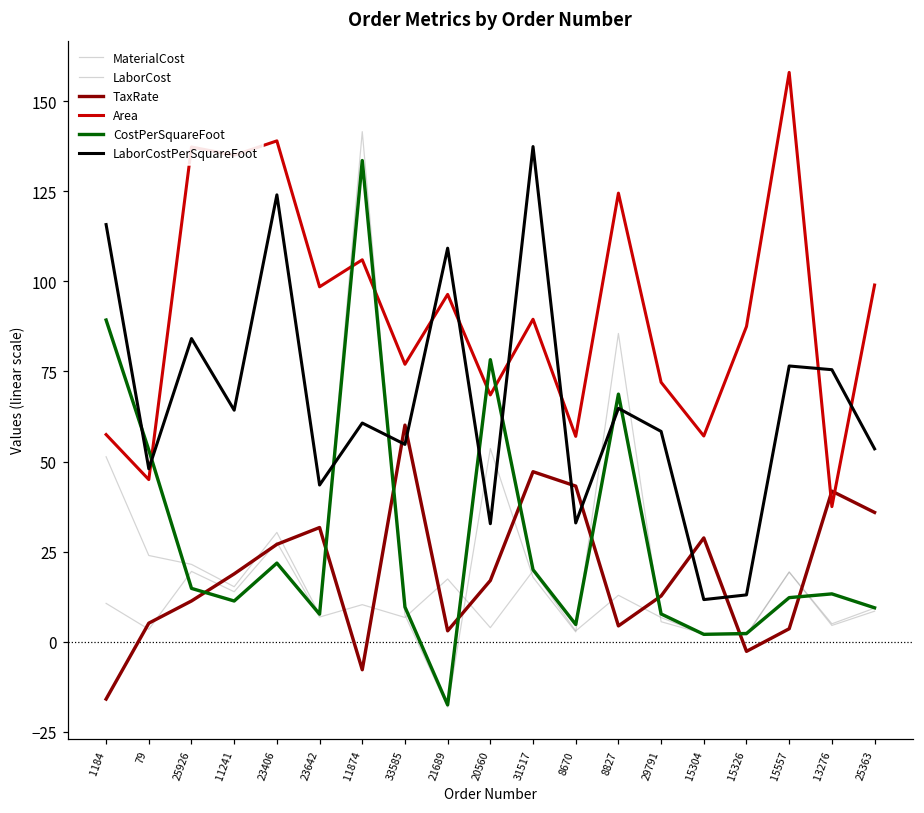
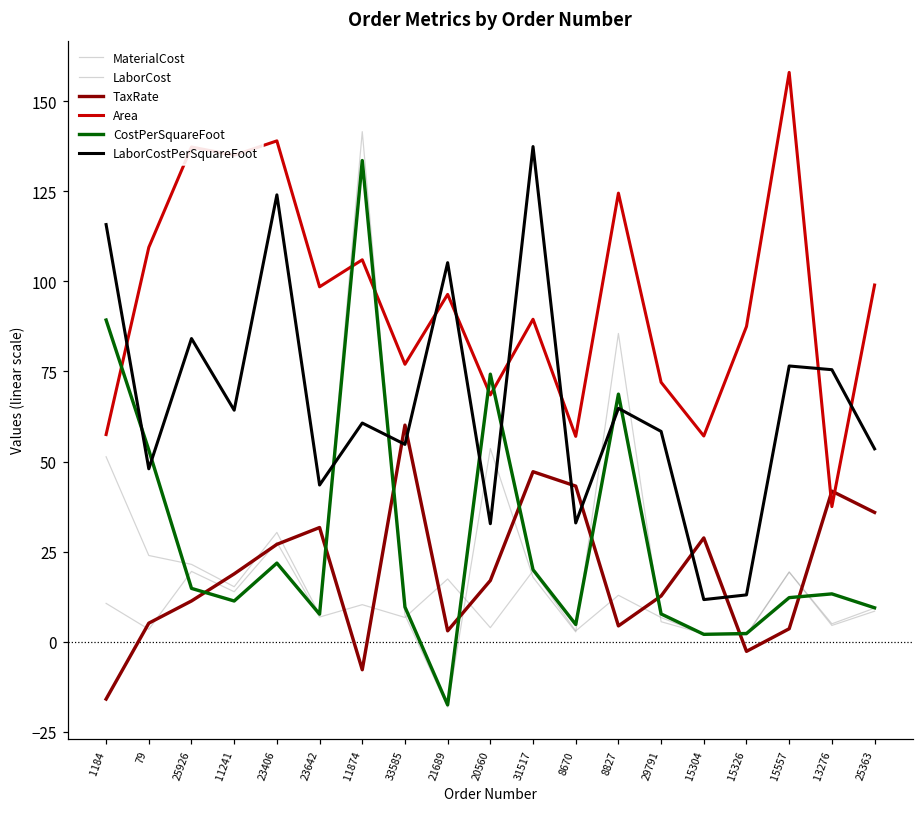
Area, 79: 45 -> 109
LaborCostPerSquareFoot, 21689: 109 -> 105
CostPerSquareFoot, 20560: 78 -> 74
